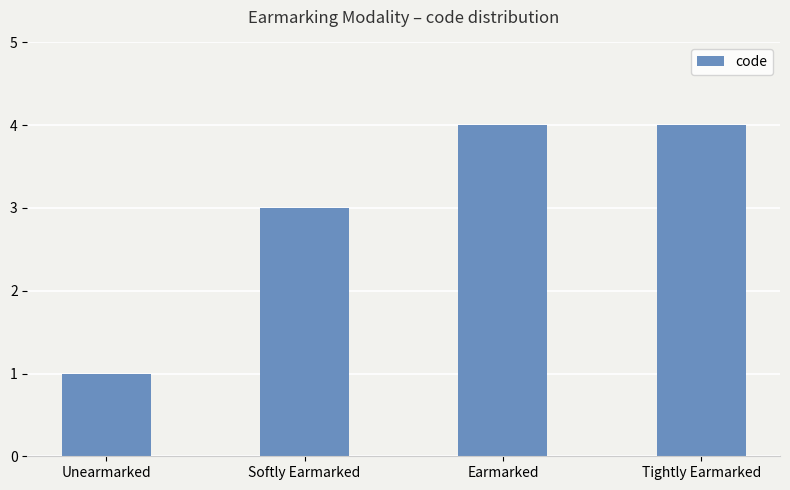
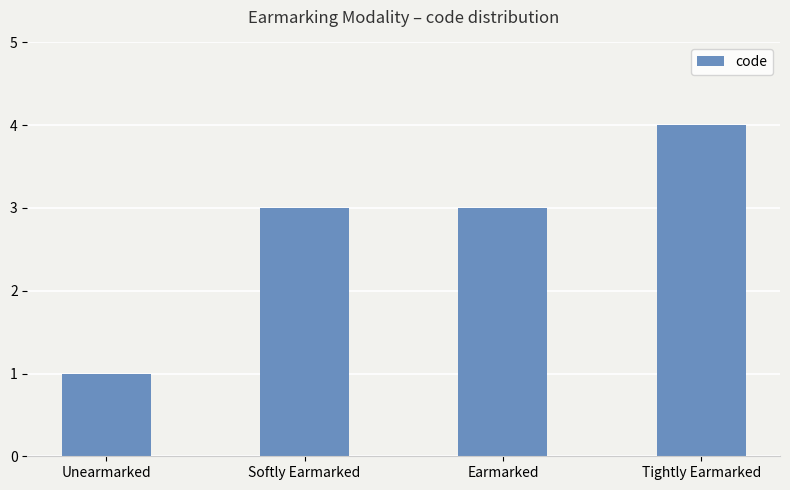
Earmarked: 4 -> 3
